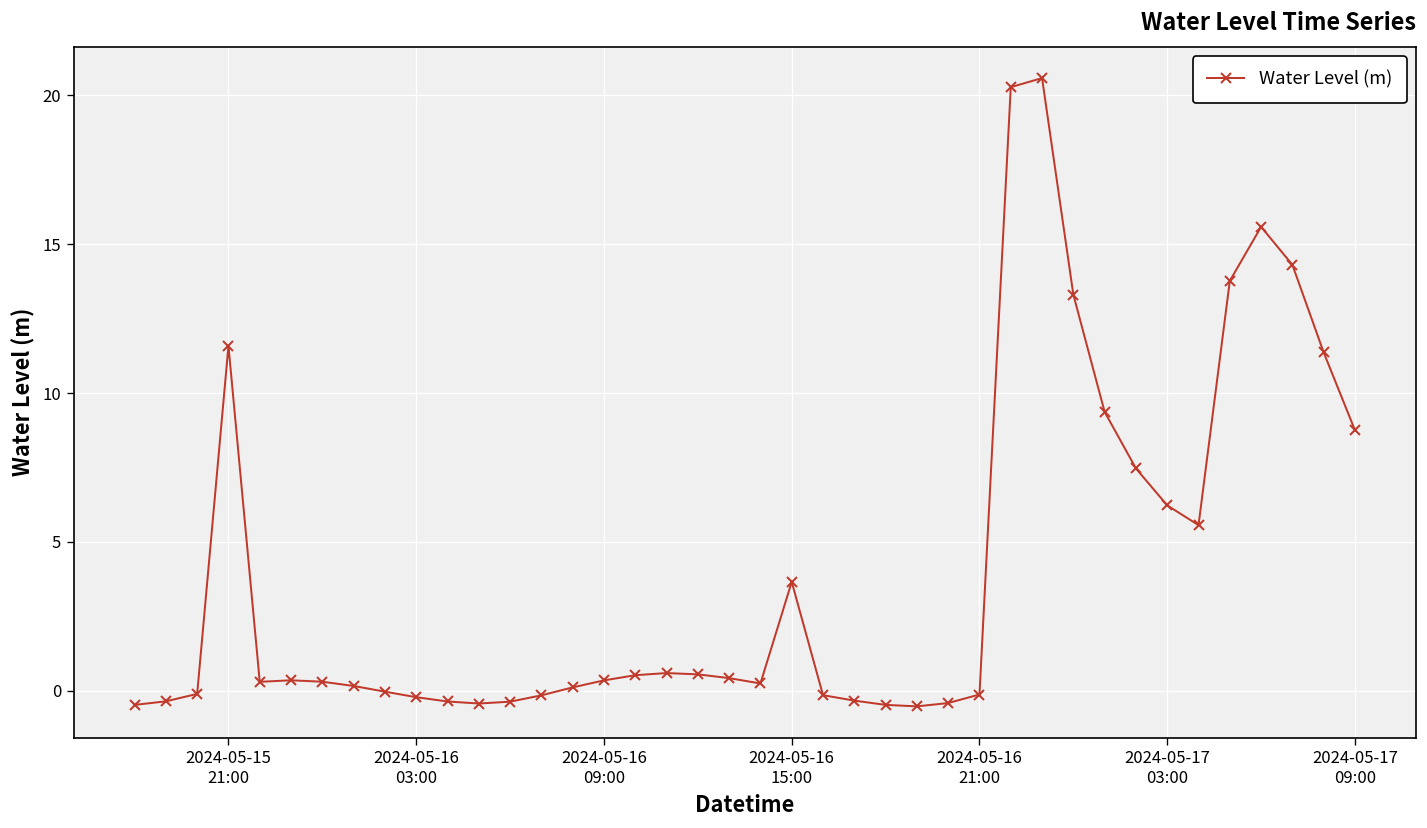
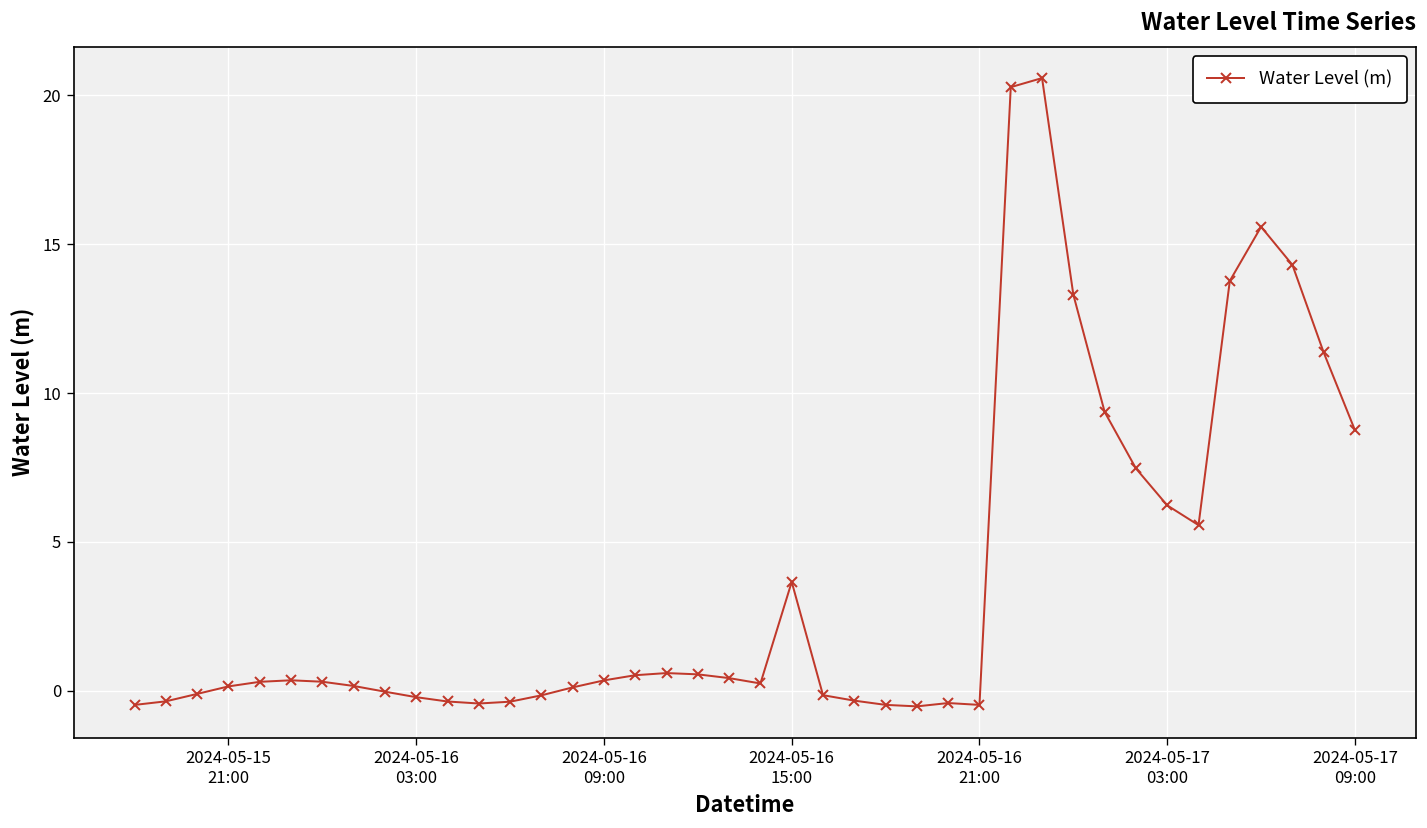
2024-05-15 21:00: 11.6 -> 0.2
2024-05-16 21:00: -0.1 -> -0.5
